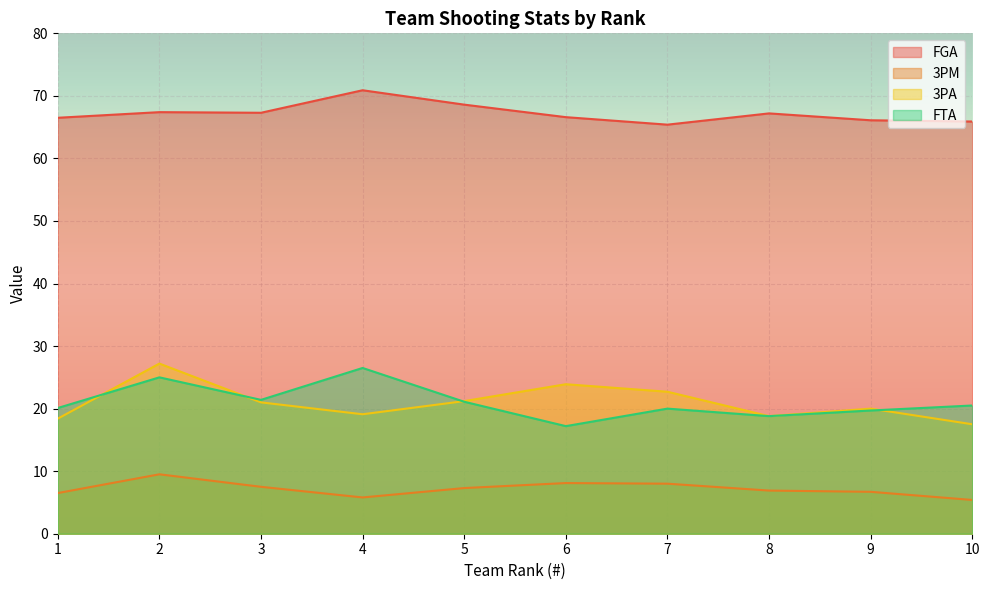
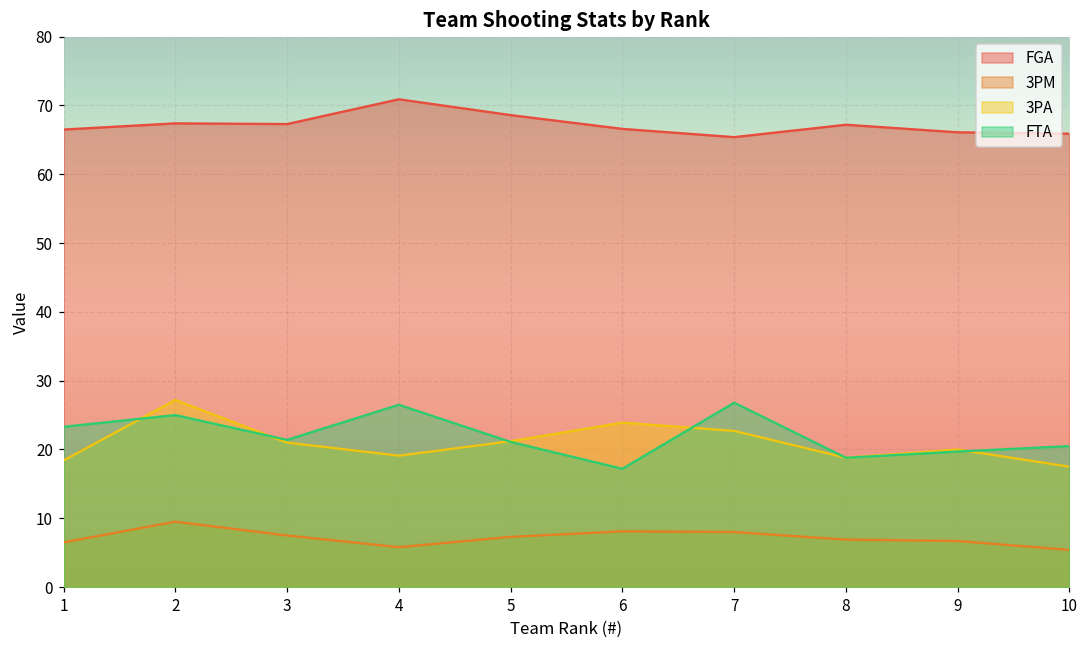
FTA, 1: 20 -> 23
FTA, 7: 20 -> 27
